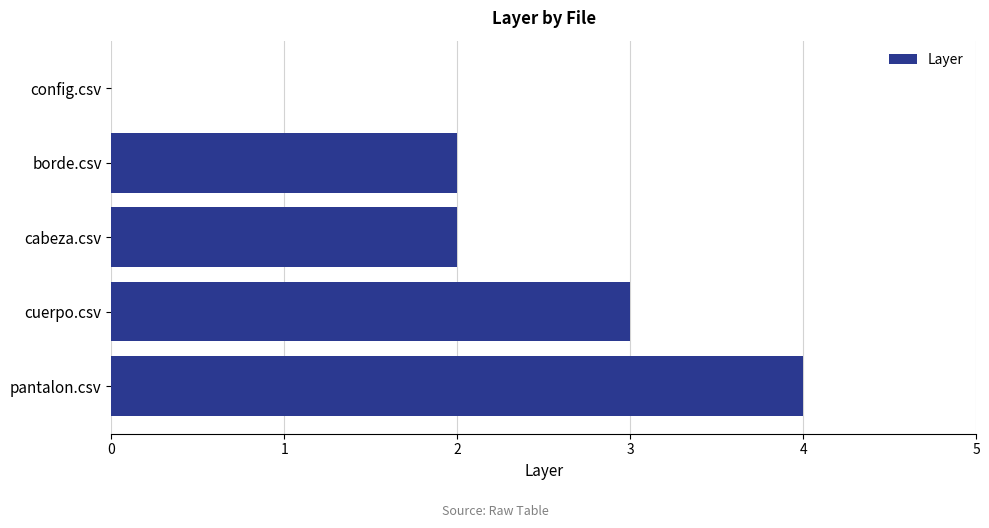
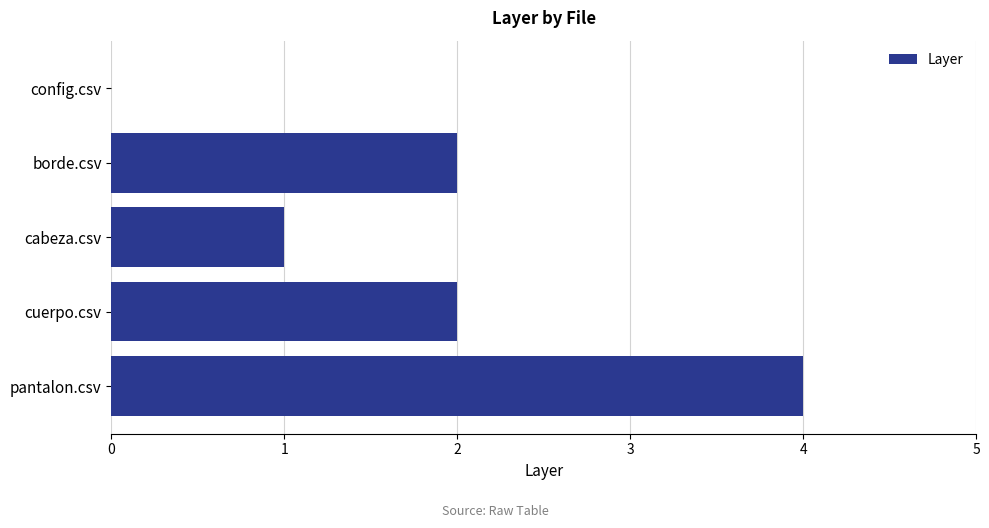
cabeza.csv: 2 -> 1
cuerpo.csv: 3 -> 2
